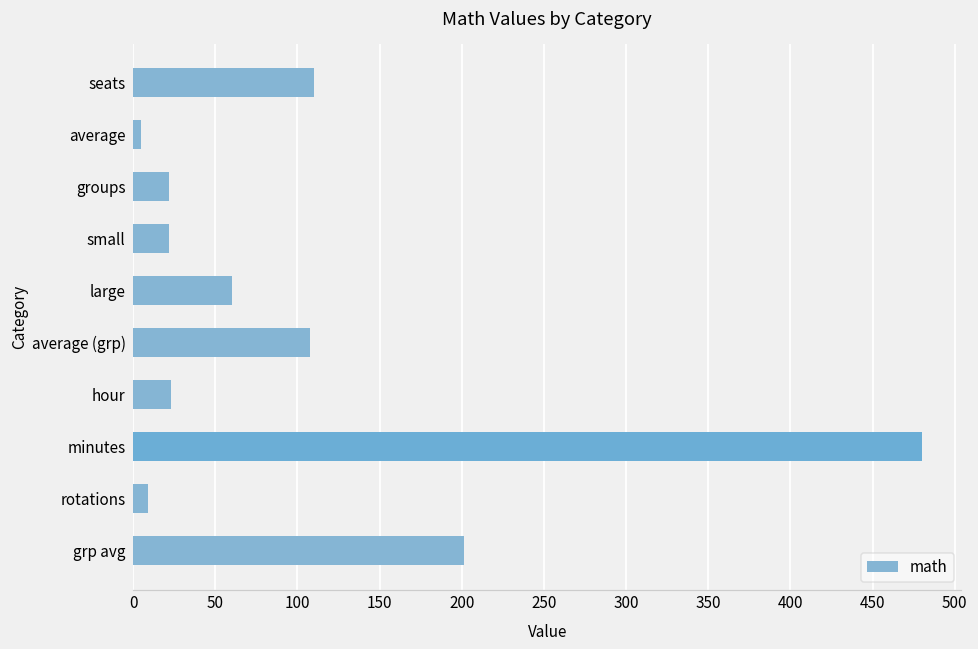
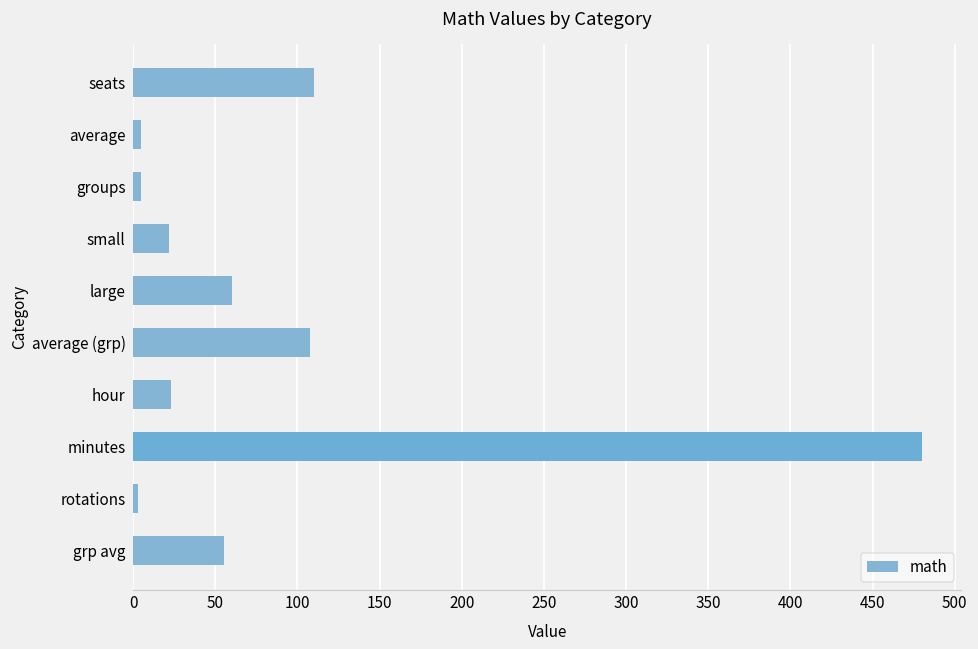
groups: 22 -> 5
rotations: 9 -> 3
grp avg: 201 -> 55
